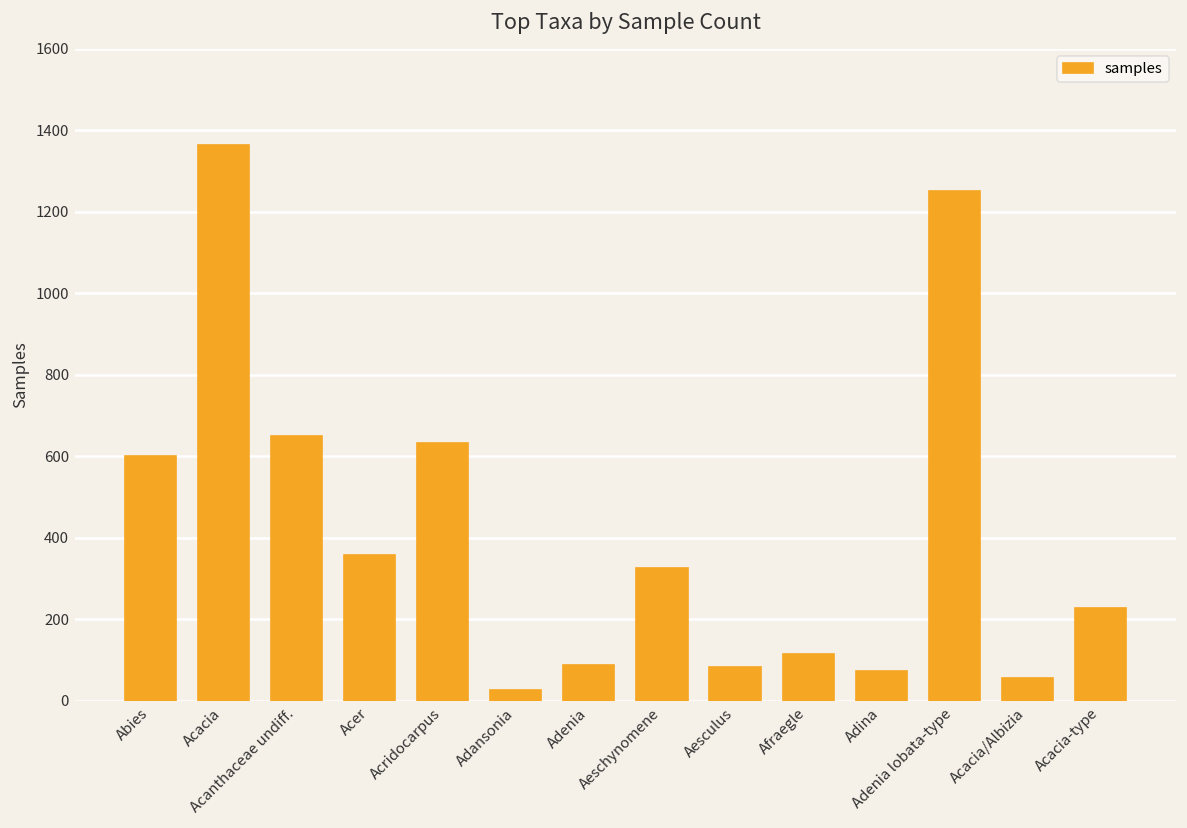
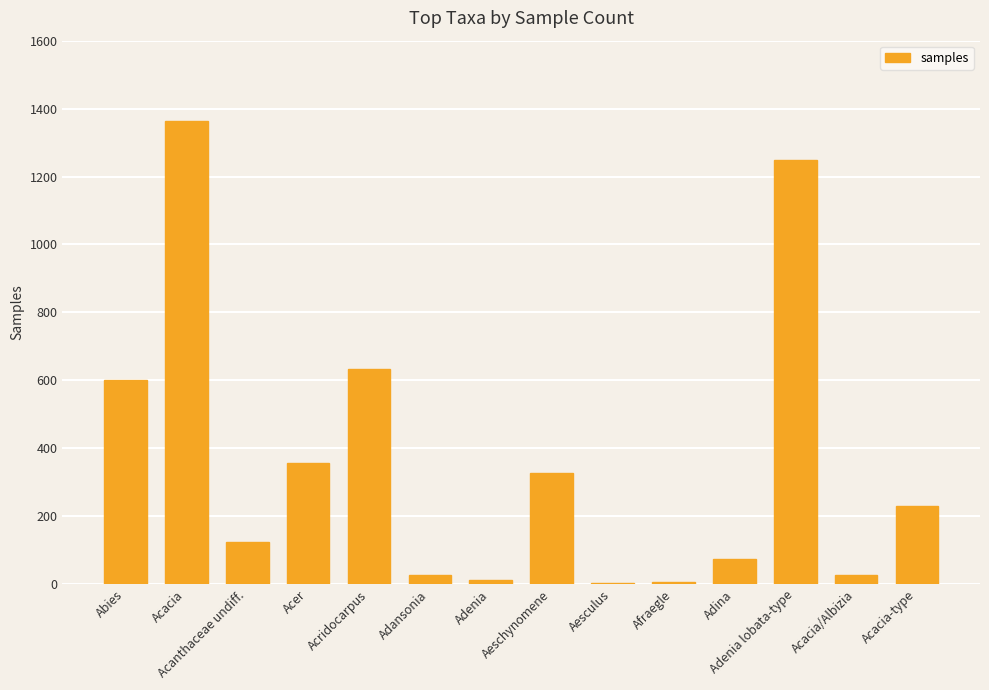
Acanthaceae undiff.: 650 -> 120
Adenia: 90 -> 10
Aesculus: 80 -> 0
Afraegle: 120 -> 10
Acacia/Albizia: 60 -> 30
